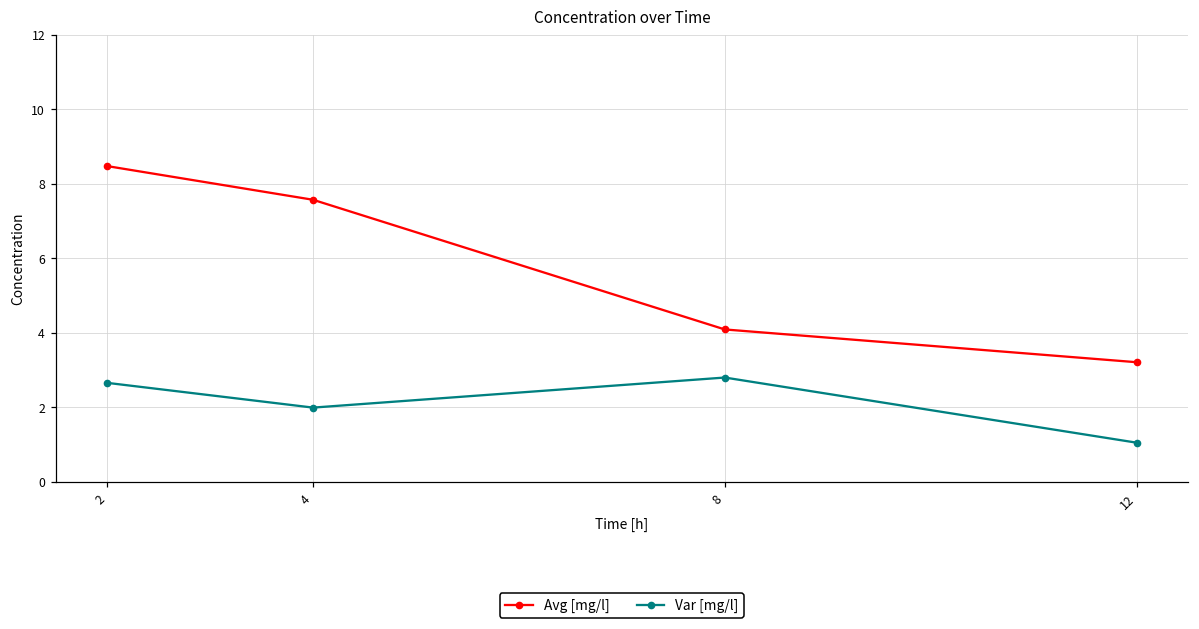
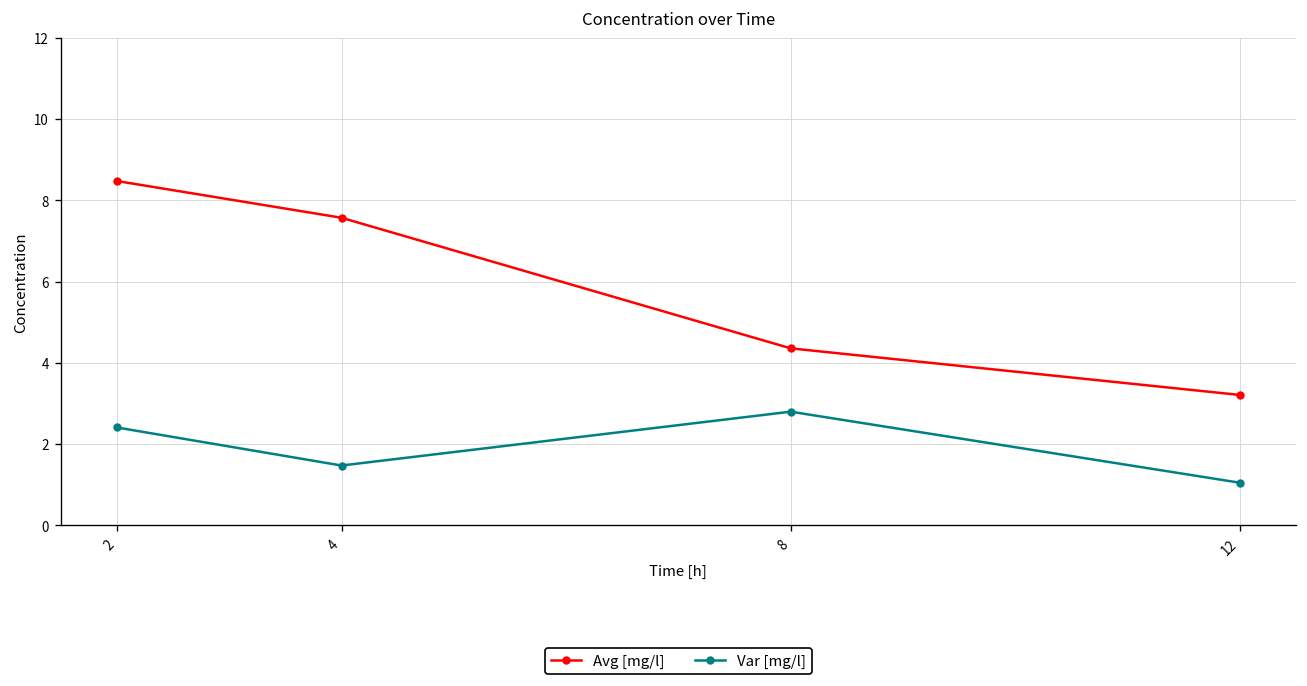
Var [mg/l], 2: 2.7 -> 2.4
Var [mg/l], 4: 2.0 -> 1.5
Avg [mg/l], 8: 4.1 -> 4.4
